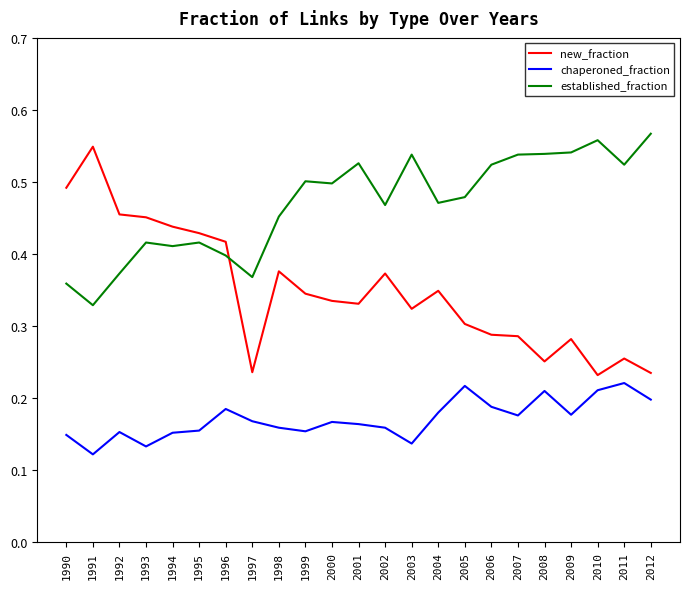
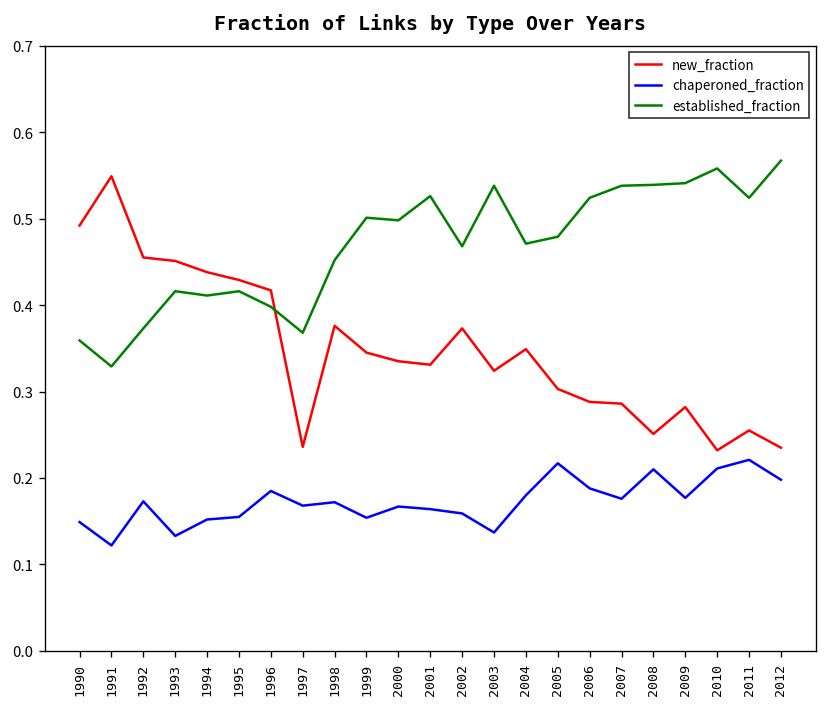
chaperoned_fraction, 1992: 0.15 -> 0.17
chaperoned_fraction, 1998: 0.16 -> 0.17
